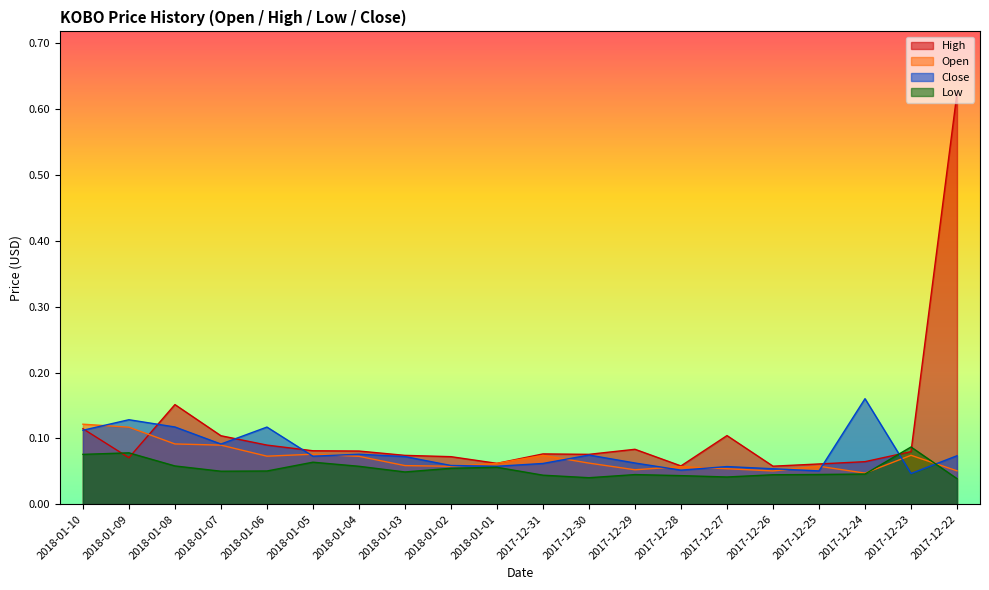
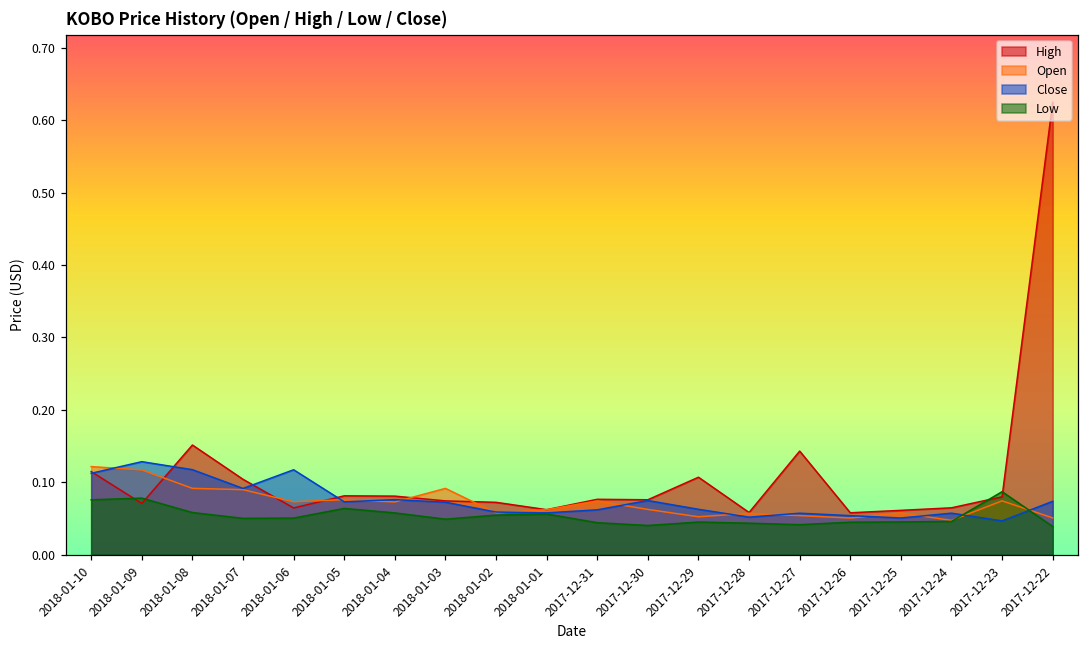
High, 2018-01-06: 0.09 -> 0.06
Open, 2018-01-03: 0.06 -> 0.09
High, 2017-12-29: 0.08 -> 0.11
High, 2017-12-27: 0.10 -> 0.14
Close, 2017-12-24: 0.16 -> 0.06
